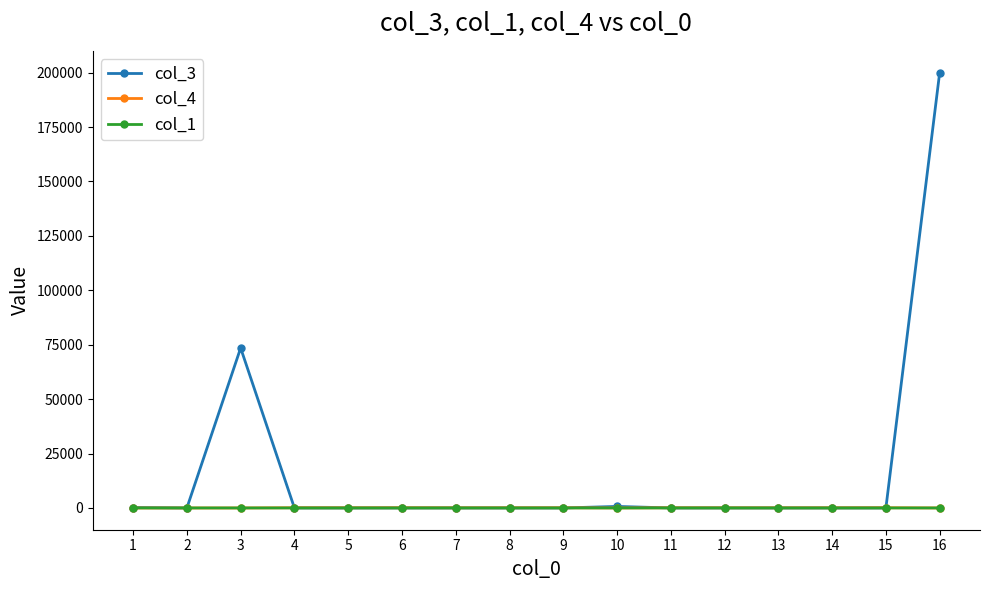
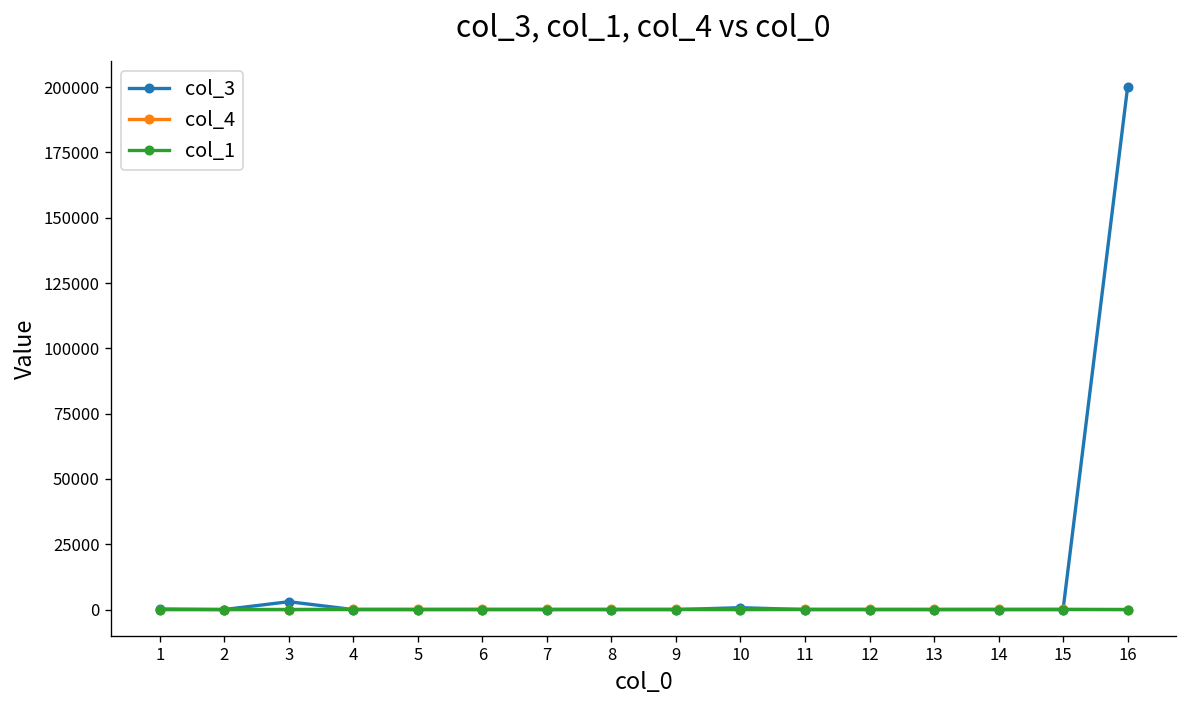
col_3, 3: 73000 -> 3000
